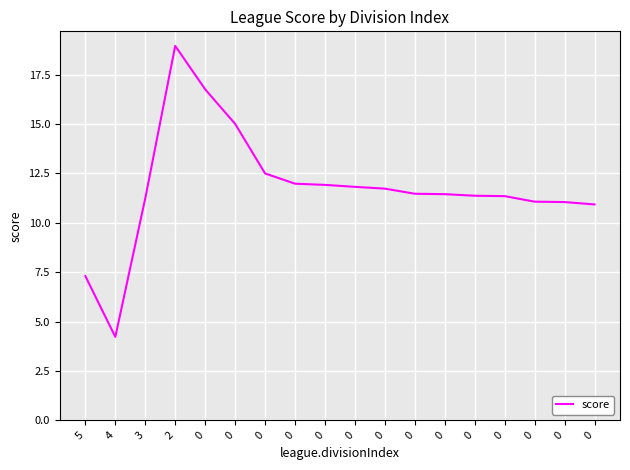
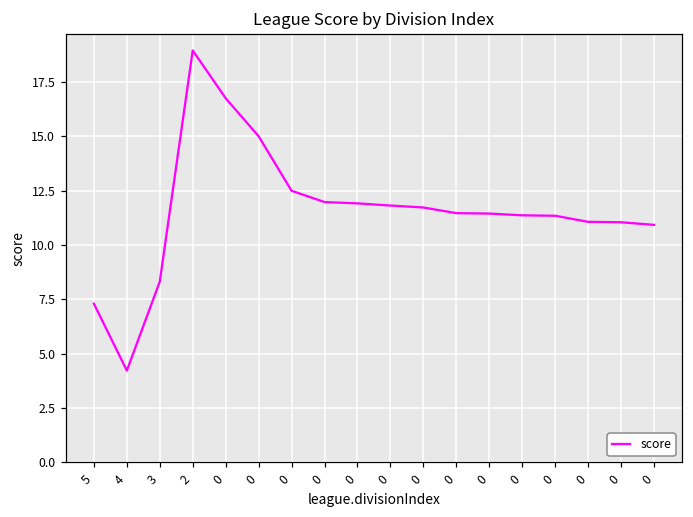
3: 11.2 -> 8.3
